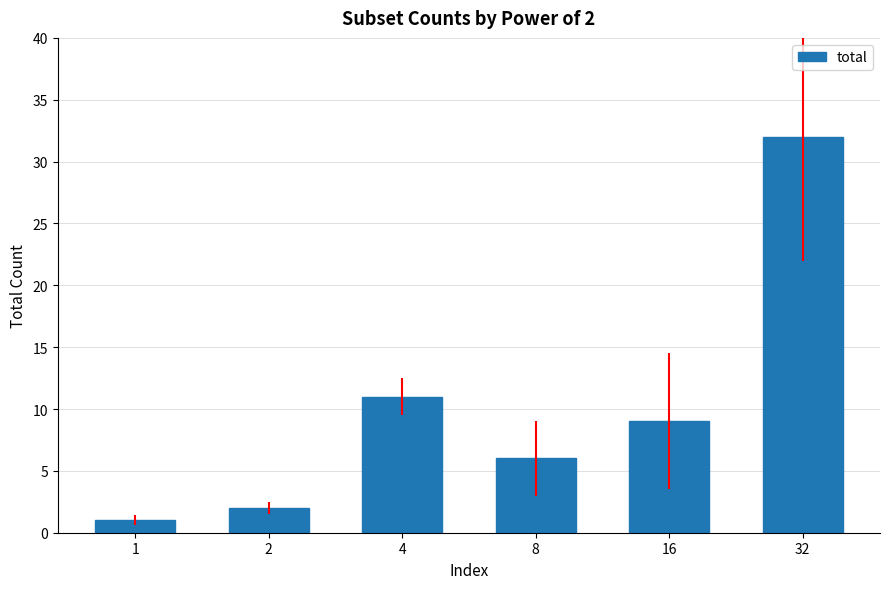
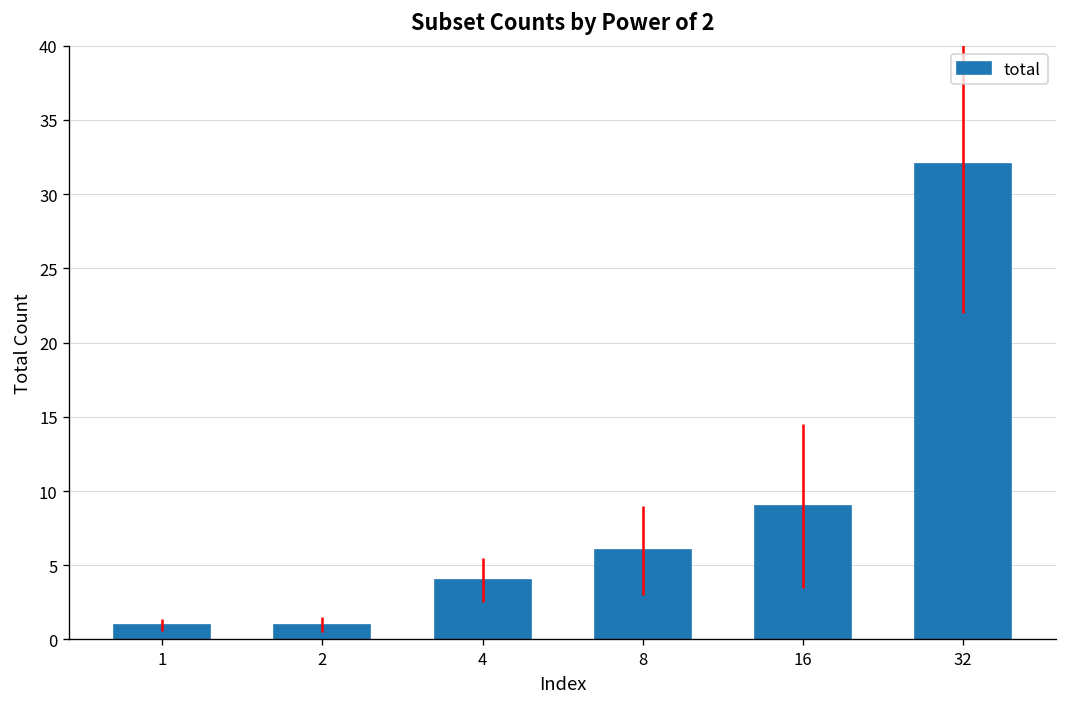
2: 2 -> 1
4: 11 -> 4
